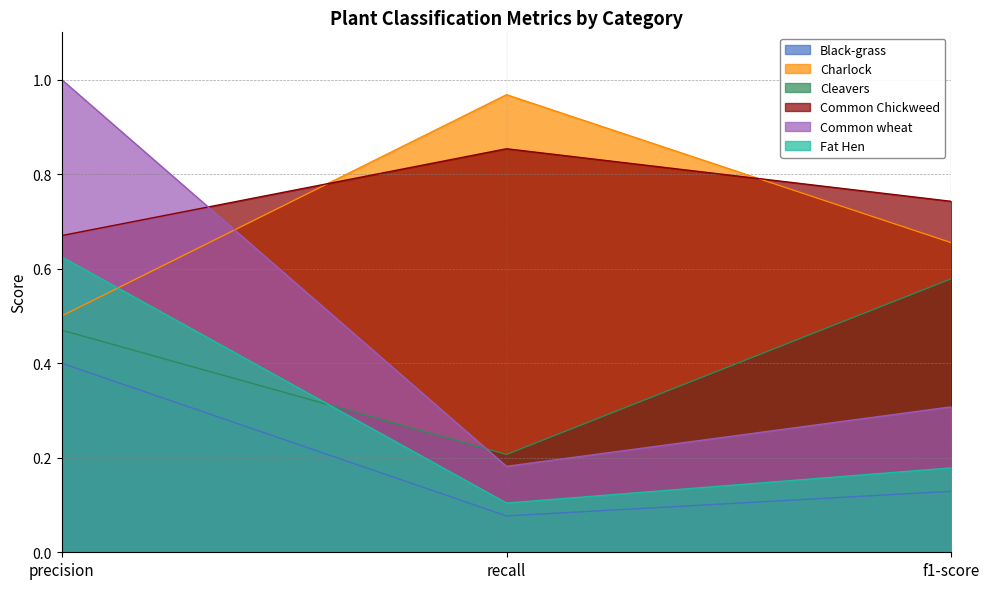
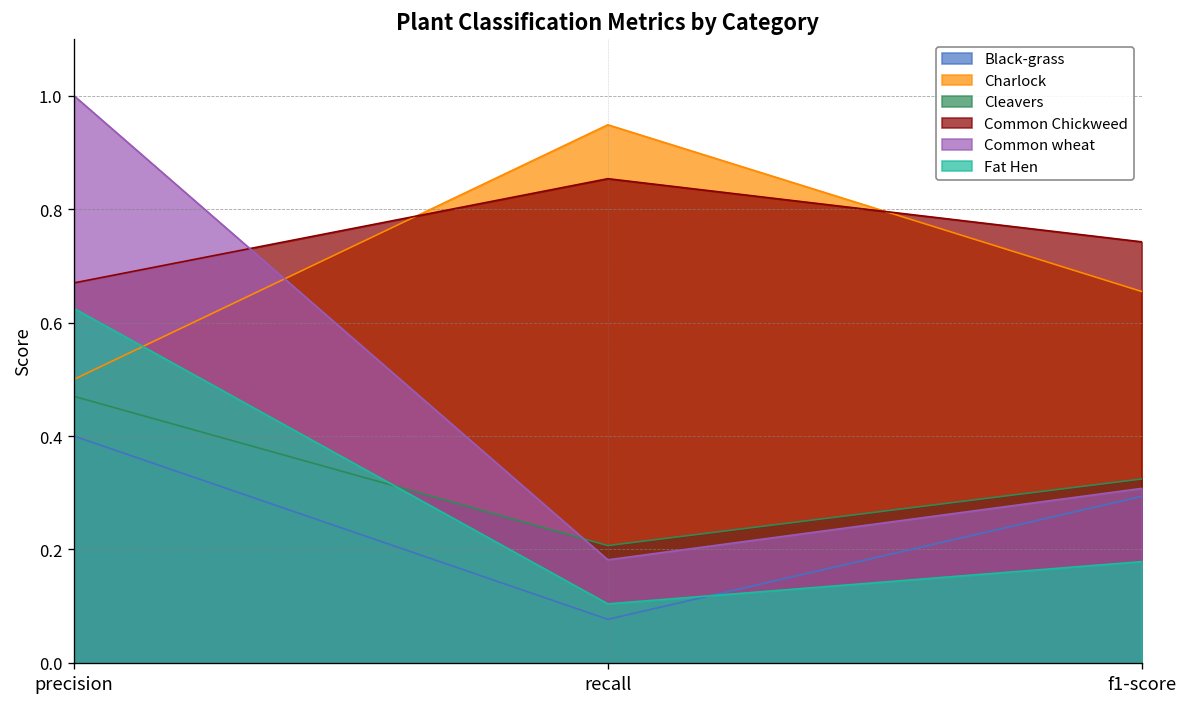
Charlock, recall: 0.97 -> 0.95
Black-grass, f1-score: 0.13 -> 0.29
Cleavers, f1-score: 0.58 -> 0.32
